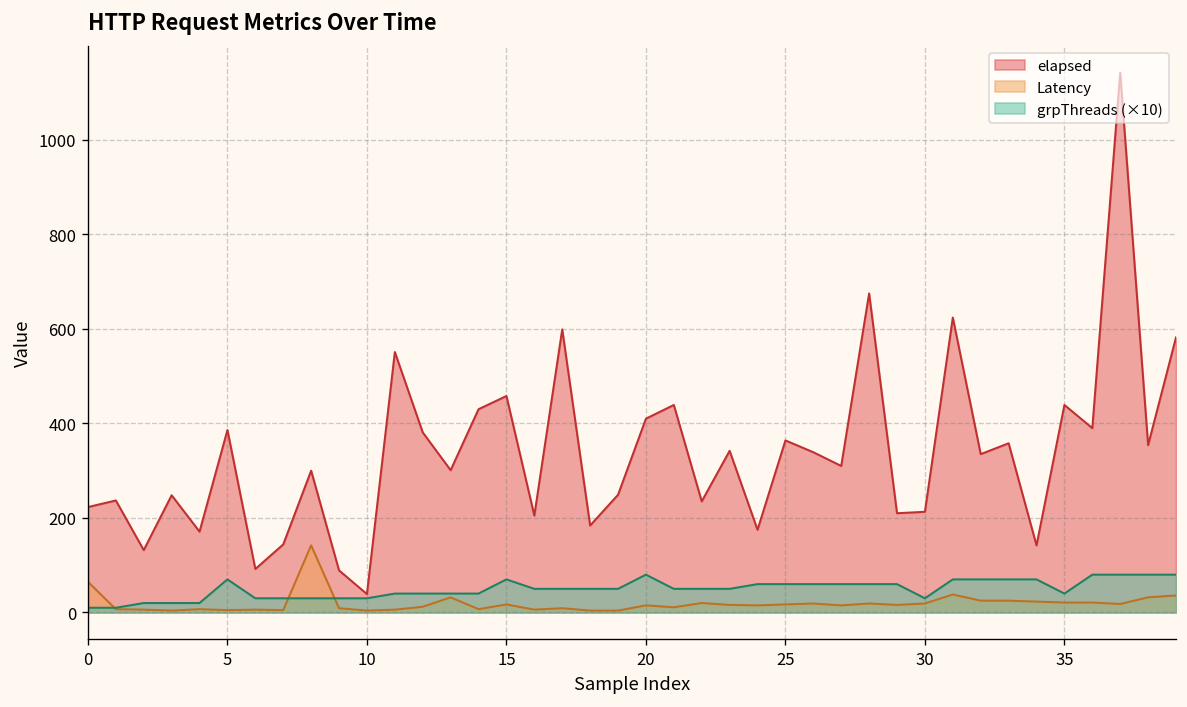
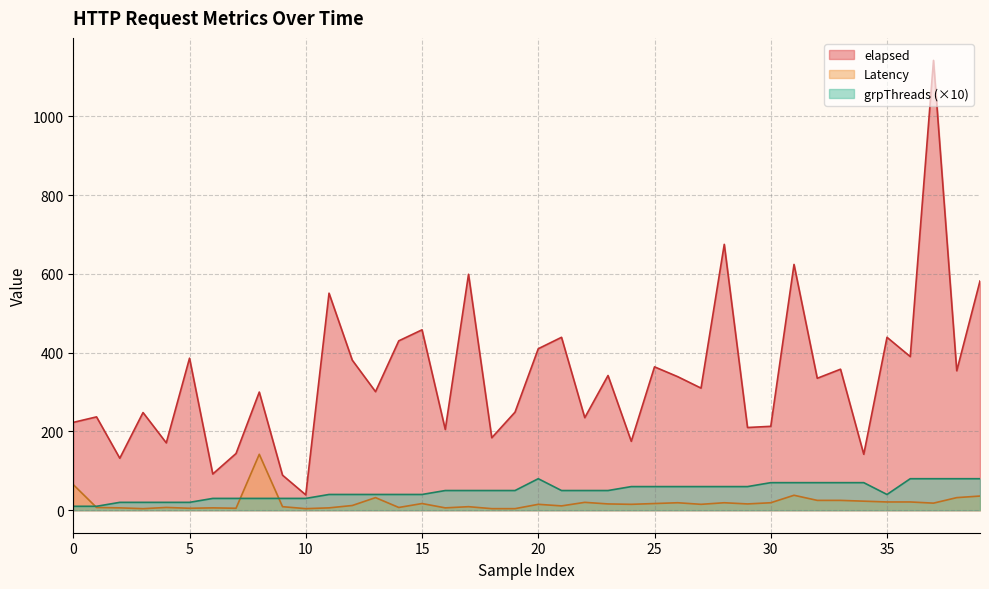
grpThreads (×10), 5: 70 -> 20
grpThreads (×10), 15: 70 -> 40
grpThreads (×10), 30: 30 -> 70
